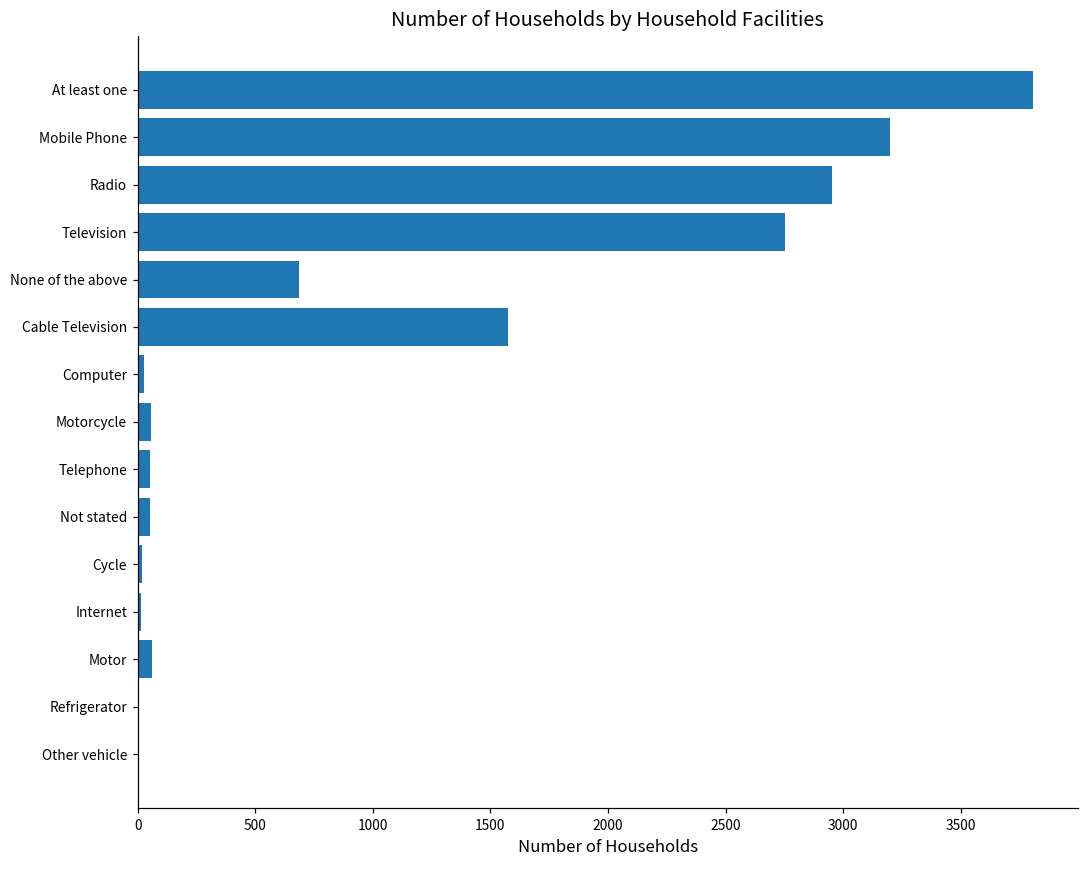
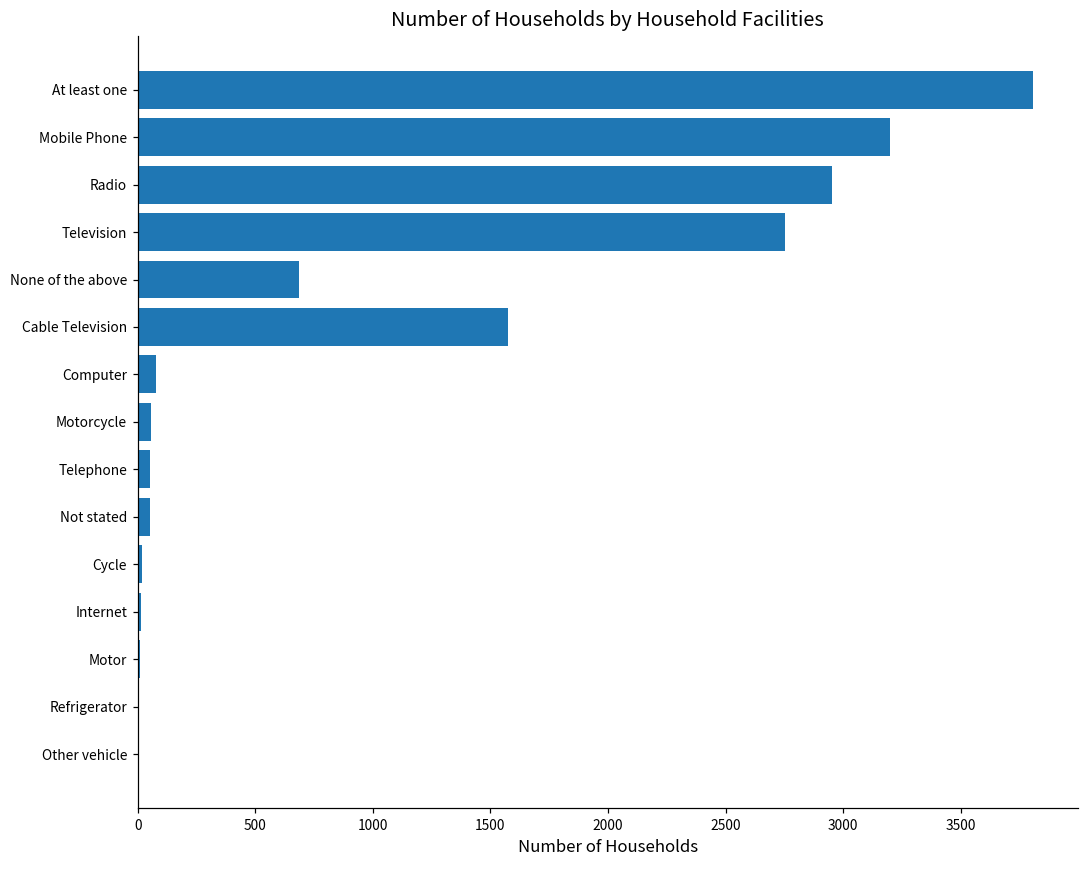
Computer: 30 -> 80
Motor: 60 -> 10
